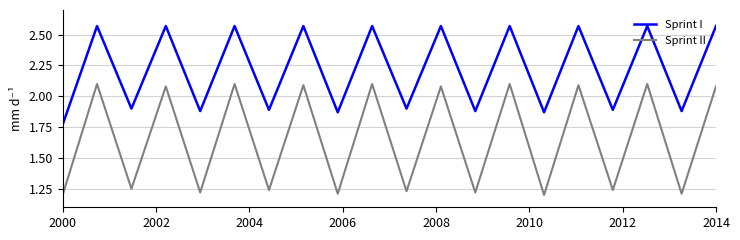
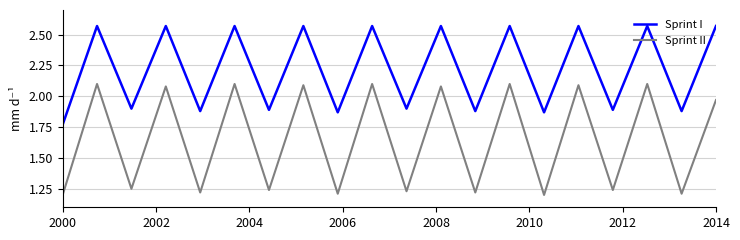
Sprint II, 2014: 2.08 -> 1.97
